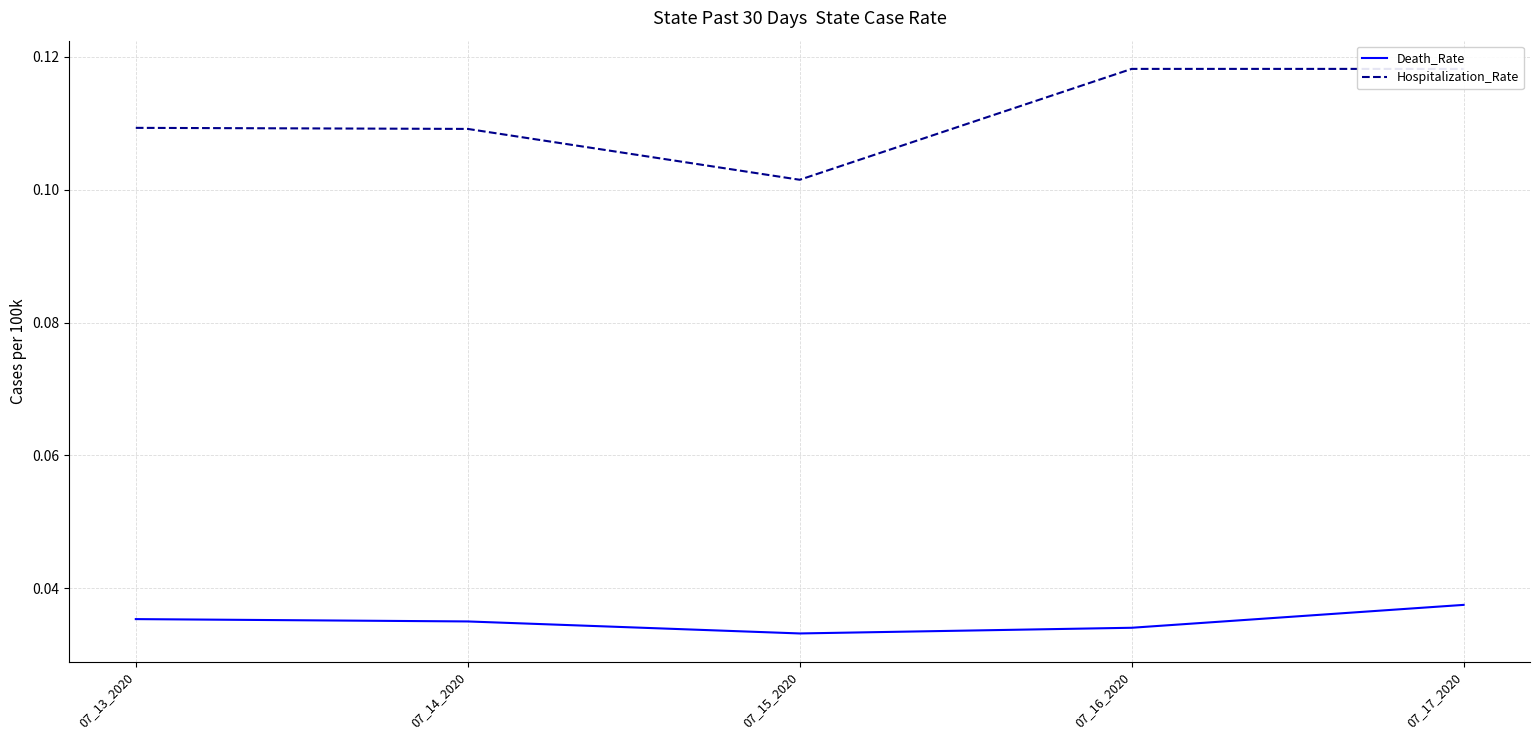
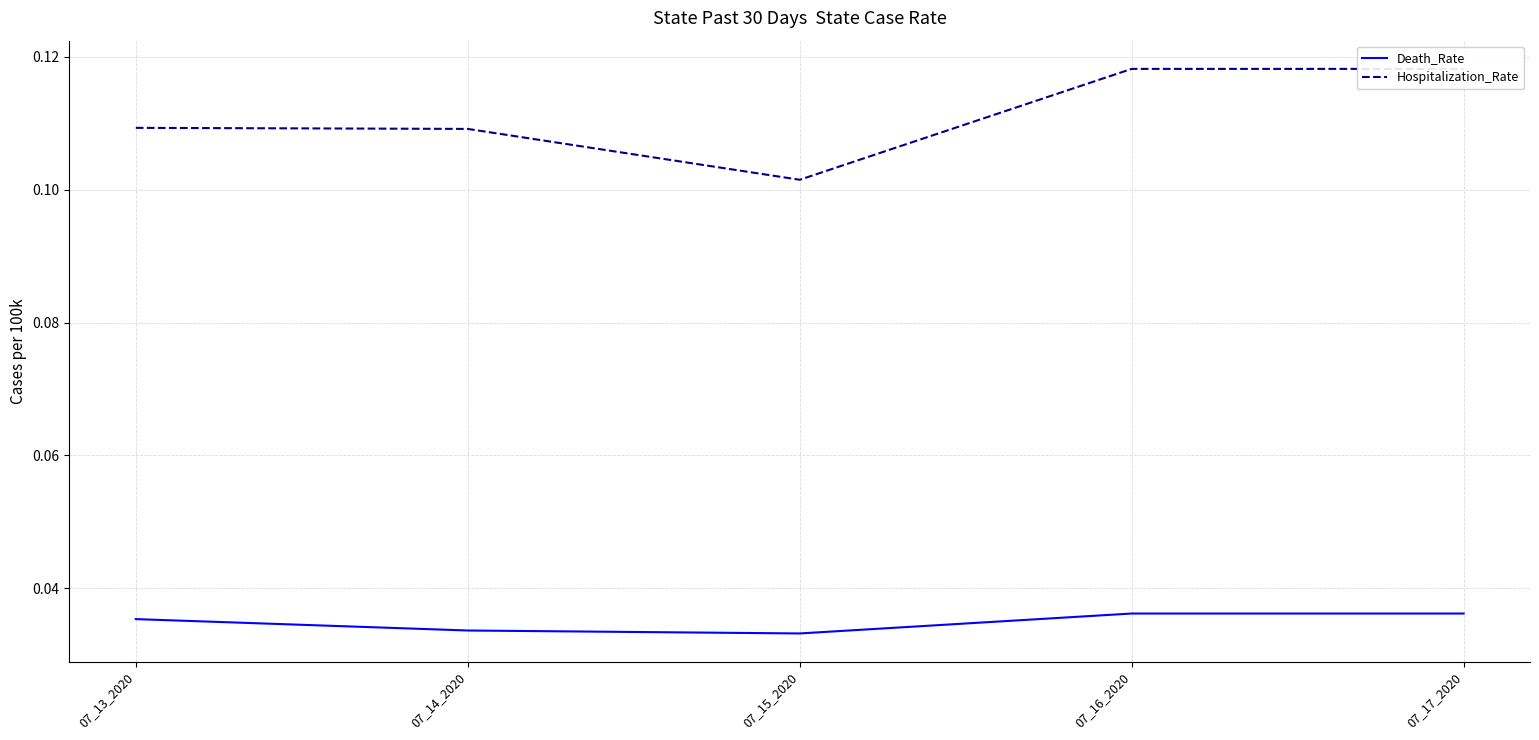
Death_Rate, 07_14_2020: 0.035 -> 0.034
Death_Rate, 07_16_2020: 0.034 -> 0.036
Death_Rate, 07_17_2020: 0.038 -> 0.036
